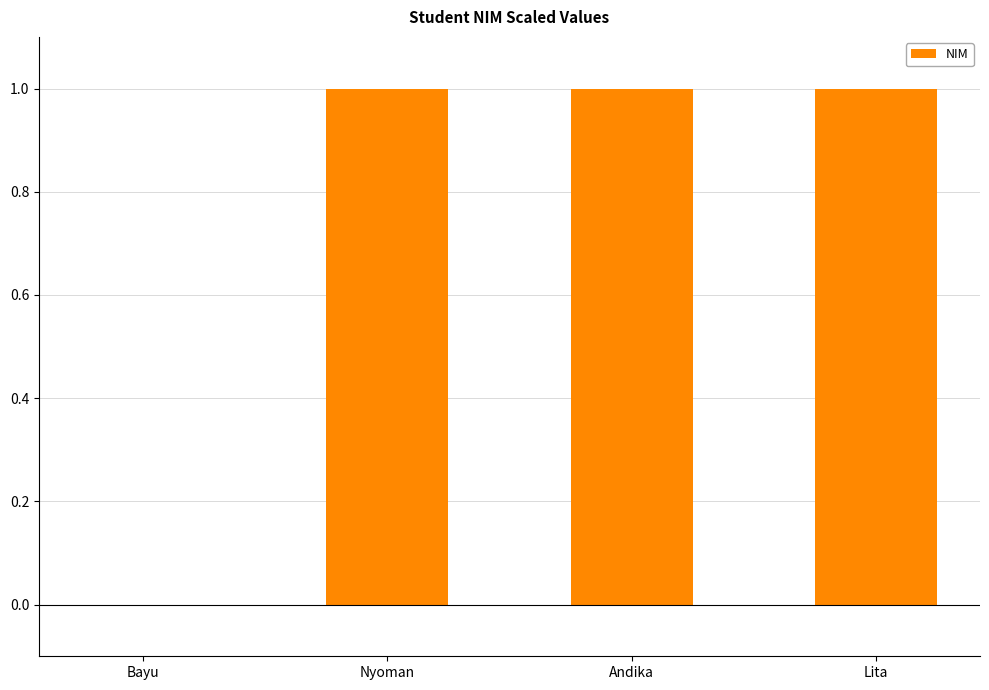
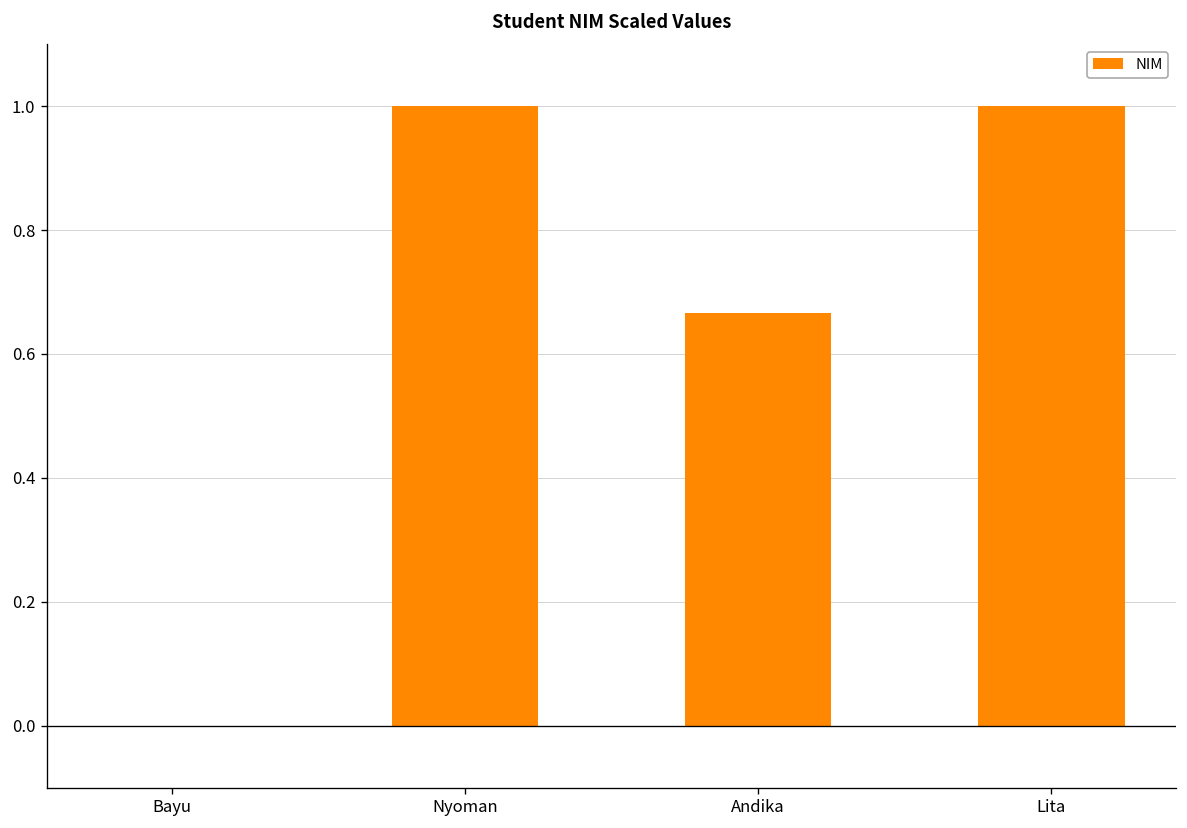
Andika: 1.00 -> 0.67
